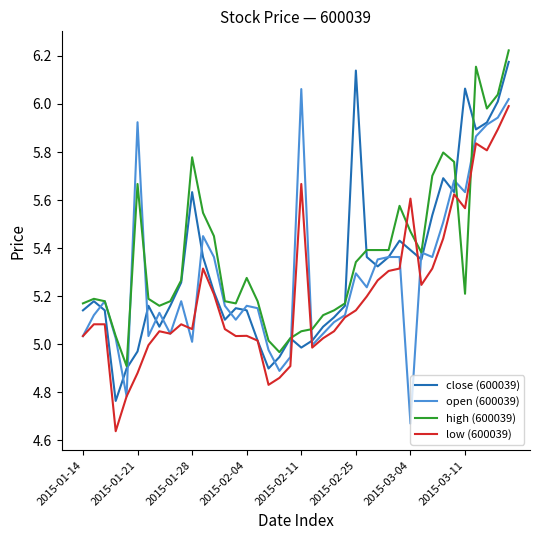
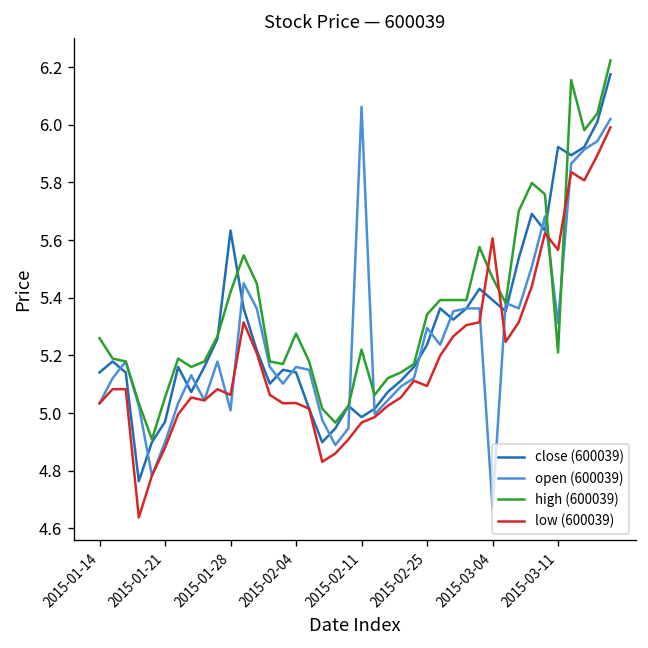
high (600039), 2015-01-14: 5.17 -> 5.26
open (600039), 2015-01-21: 5.92 -> 4.90
high (600039), 2015-01-21: 5.67 -> 5.05
high (600039), 2015-01-28: 5.78 -> 5.42
high (600039), 2015-02-11: 5.05 -> 5.22
low (600039), 2015-02-11: 5.67 -> 4.97
close (600039), 2015-02-25: 6.14 -> 5.24
low (600039), 2015-02-25: 5.14 -> 5.09
close (600039), 2015-03-11: 6.06 -> 5.92
open (600039), 2015-03-11: 5.63 -> 5.31
